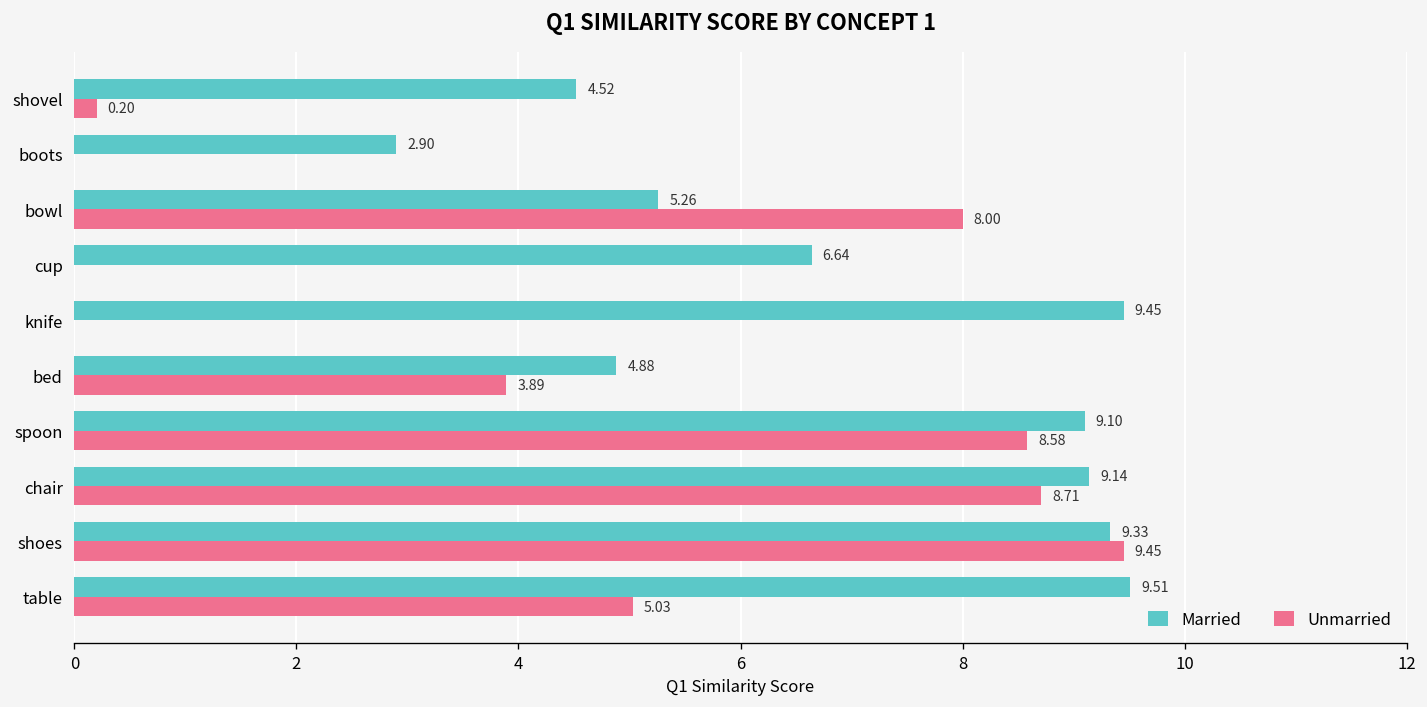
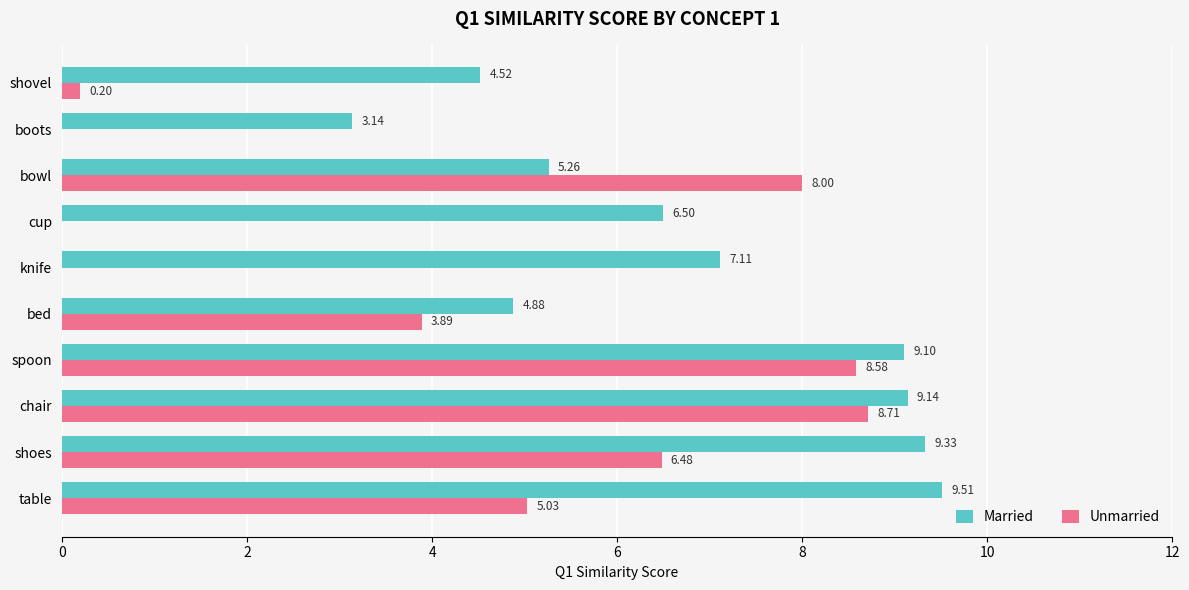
Married, boots: 2.90 -> 3.14
Married, cup: 6.64 -> 6.50
Married, knife: 9.45 -> 7.11
Unmarried, shoes: 9.45 -> 6.48
